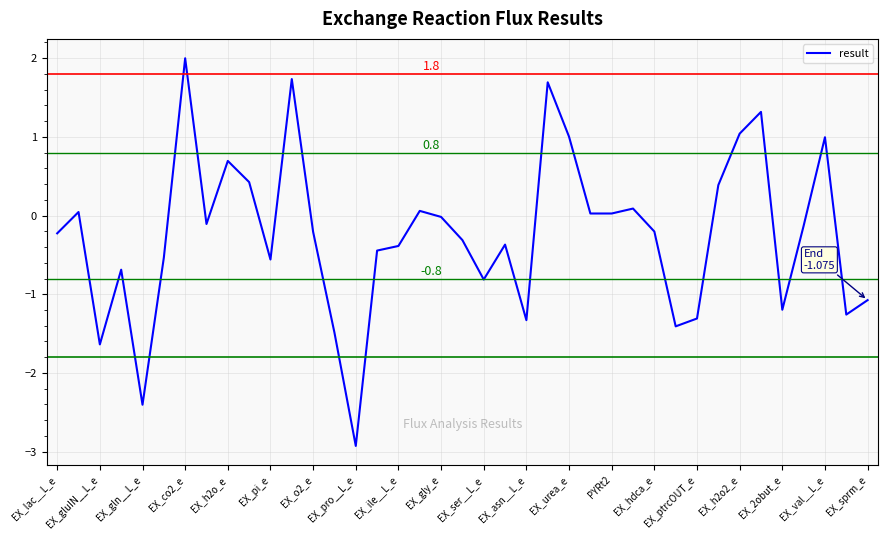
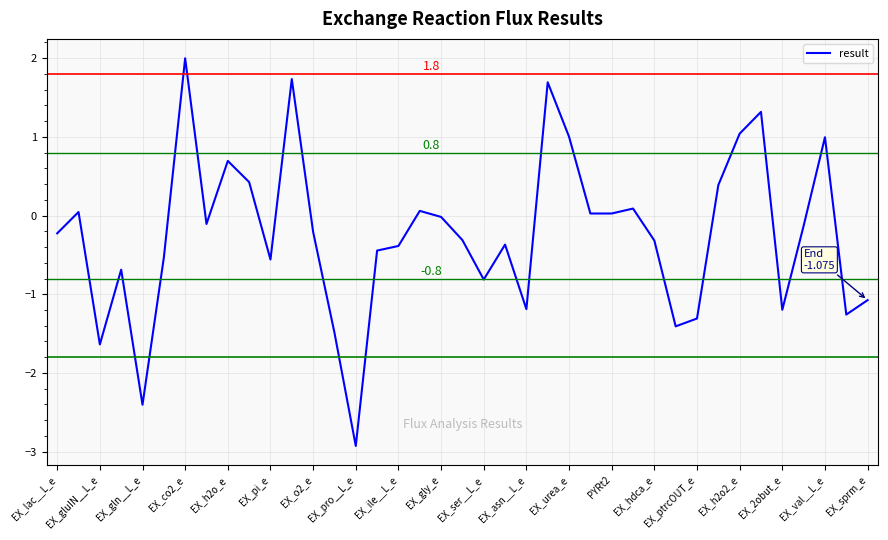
EX_asn__L_e: -1.3 -> -1.2
EX_hdca_e: -0.2 -> -0.3
